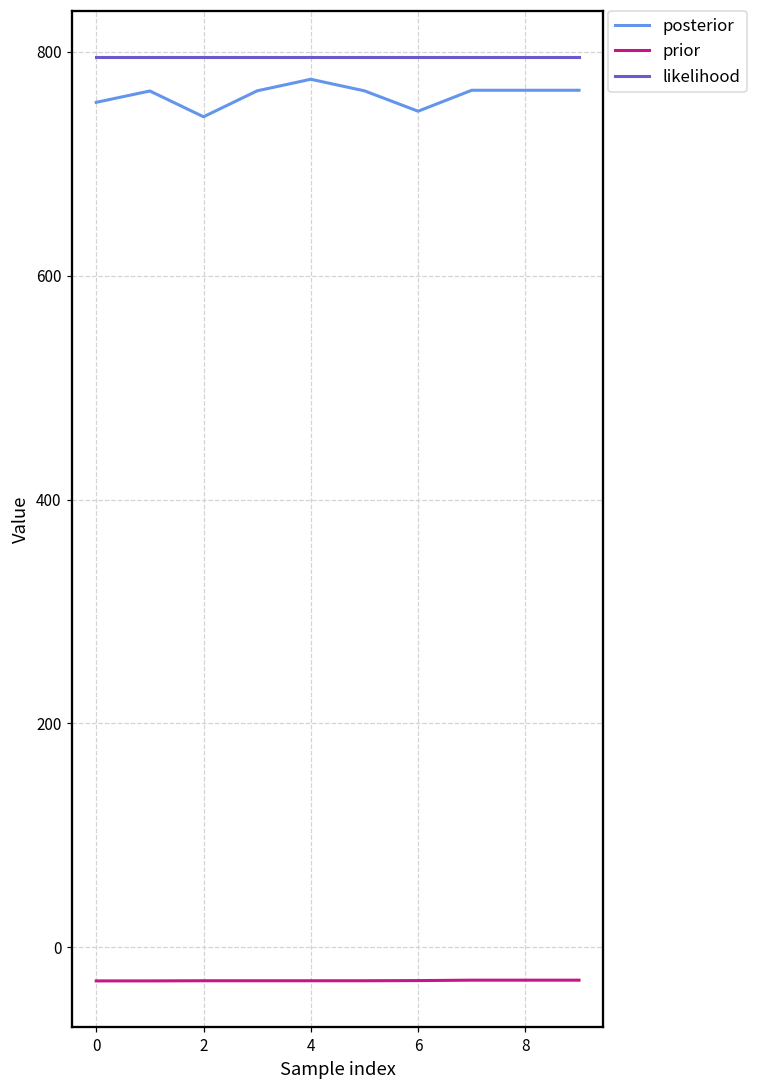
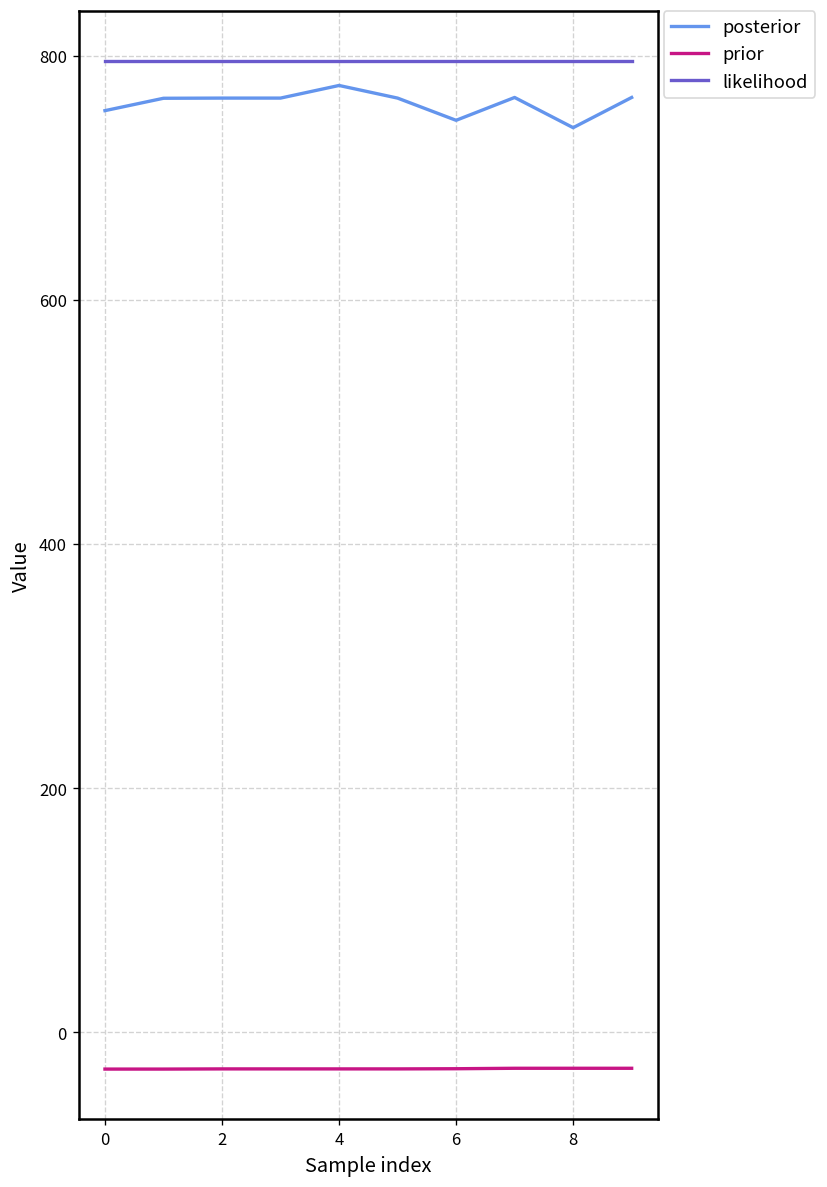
posterior, 2: 742 -> 765
posterior, 8: 766 -> 741
